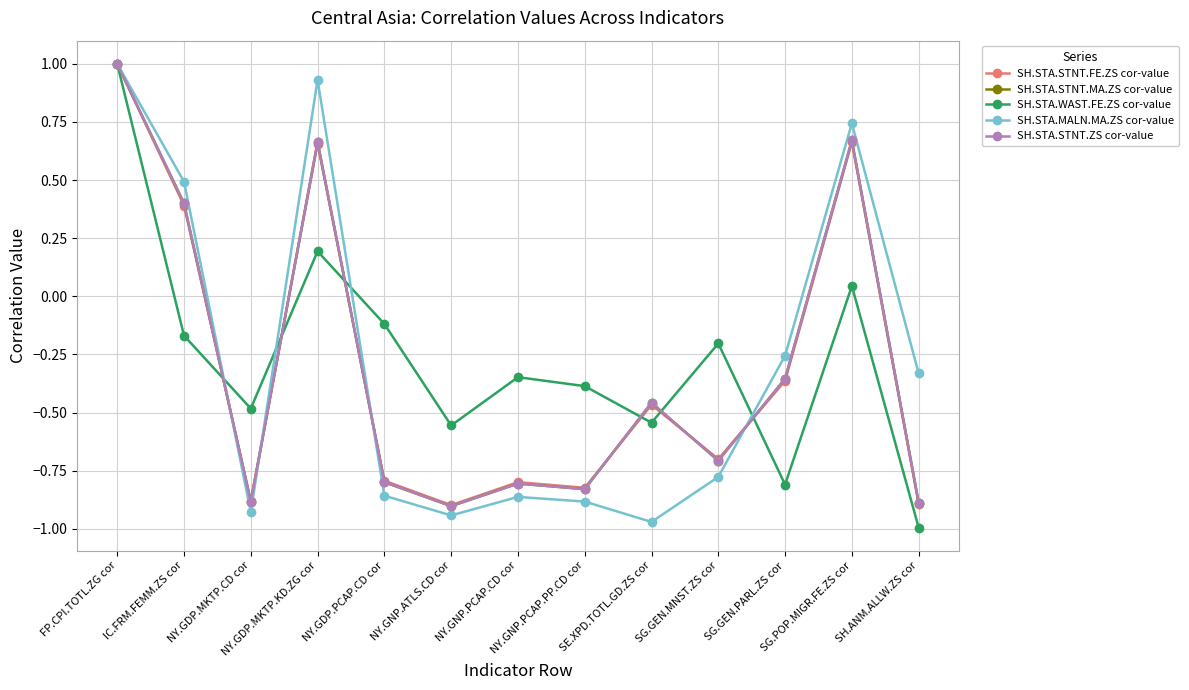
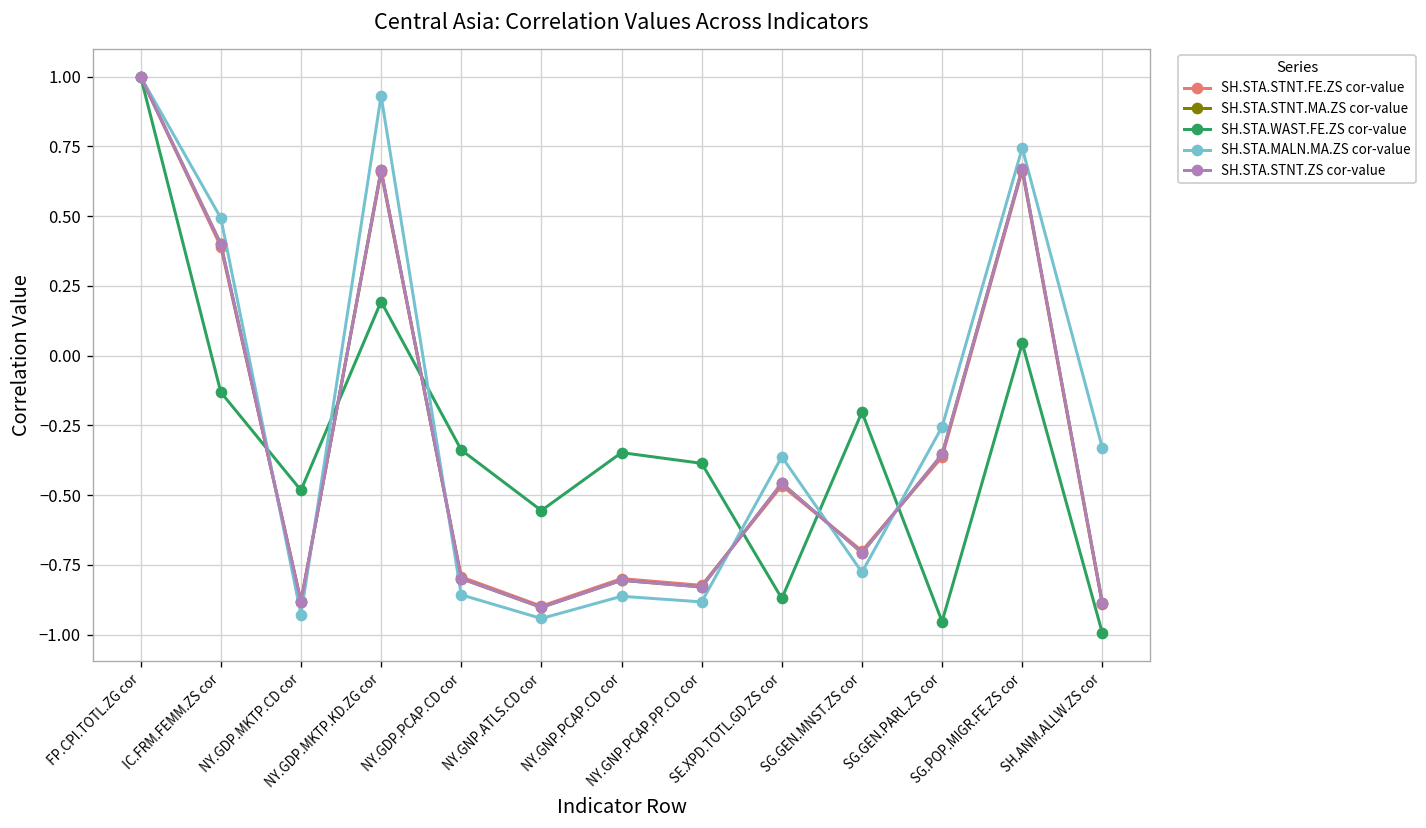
SH.STA.WAST.FE.ZS cor-value, IC.FRM.FEMM.ZS cor: -0.17 -> -0.13
SH.STA.WAST.FE.ZS cor-value, NY.GDP.PCAP.CD cor: -0.12 -> -0.34
SH.STA.WAST.FE.ZS cor-value, SE.XPD.TOTL.GD.ZS cor: -0.54 -> -0.87
SH.STA.MALN.MA.ZS cor-value, SE.XPD.TOTL.GD.ZS cor: -0.97 -> -0.36
SH.STA.WAST.FE.ZS cor-value, SG.GEN.PARL.ZS cor: -0.81 -> -0.95
